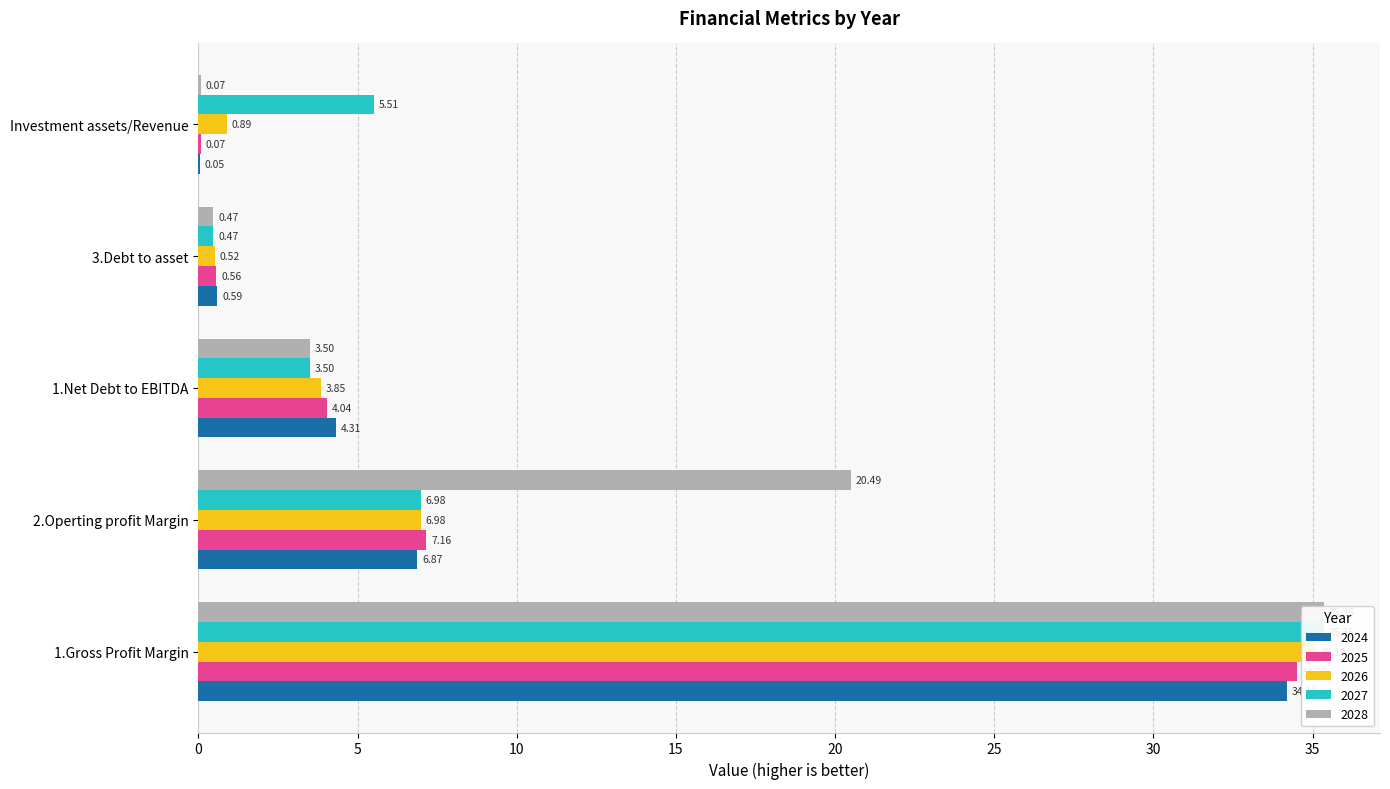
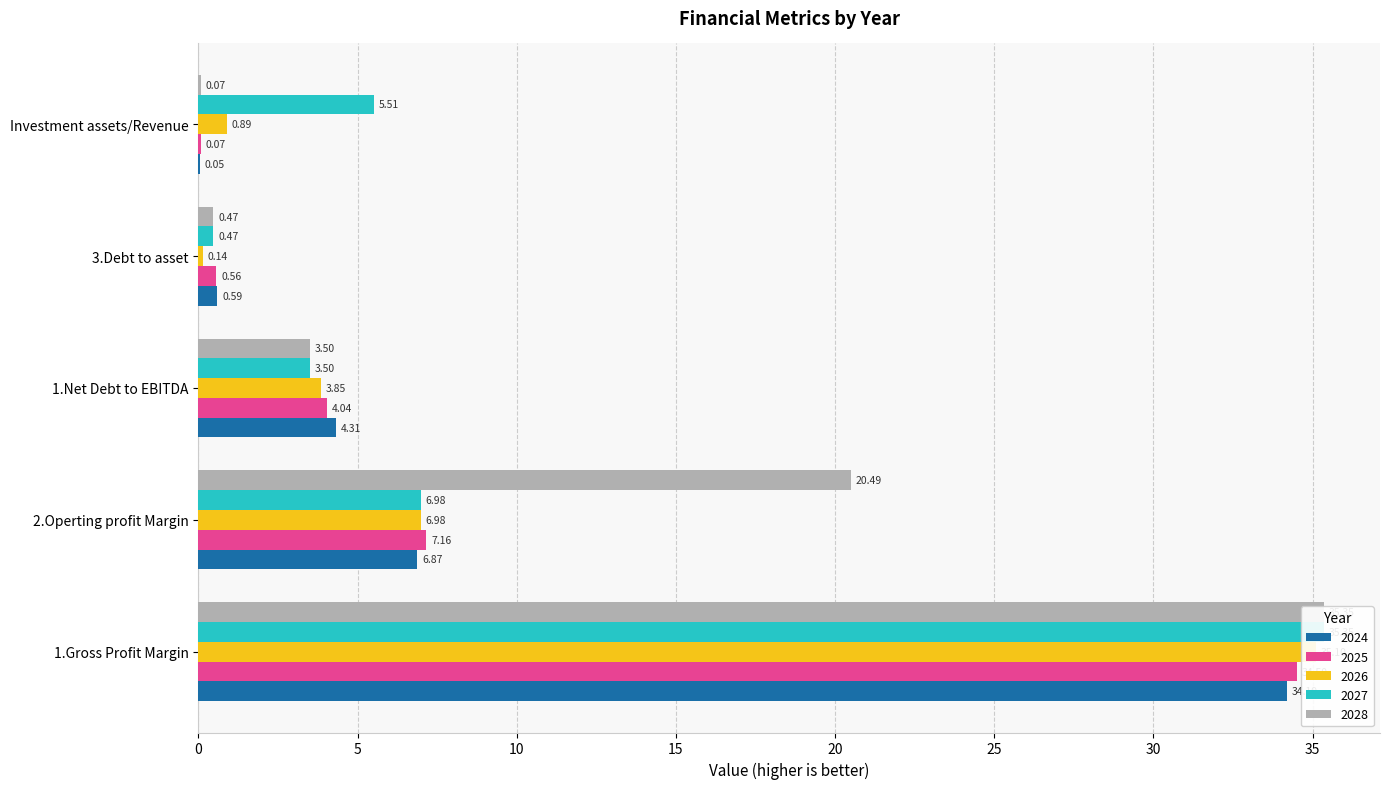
2026, 3.Debt to asset: 0.52 -> 0.14
